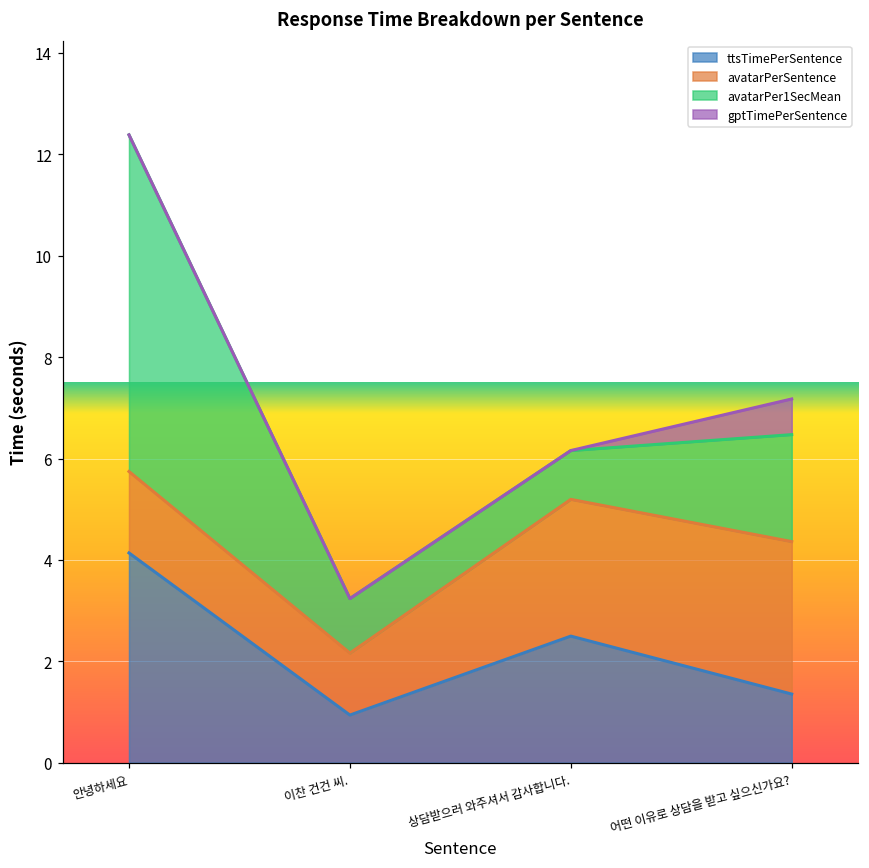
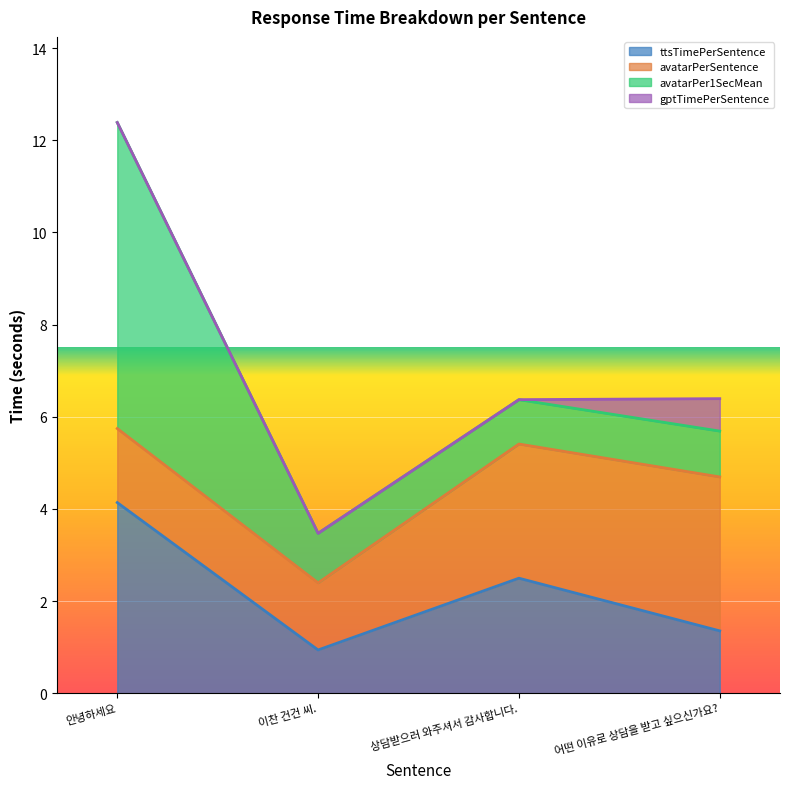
avatarPerSentence, 이찬 건건 씨.: 1.2 -> 1.5
avatarPerSentence, 상담받으러 와주셔서 감사합니다.: 2.7 -> 2.9
avatarPerSentence, 어떤 이유로 상담을 받고 싶으신가요?: 3.0 -> 3.3
avatarPer1SecMean, 어떤 이유로 상담을 받고 싶으신가요?: 2.1 -> 1.0
